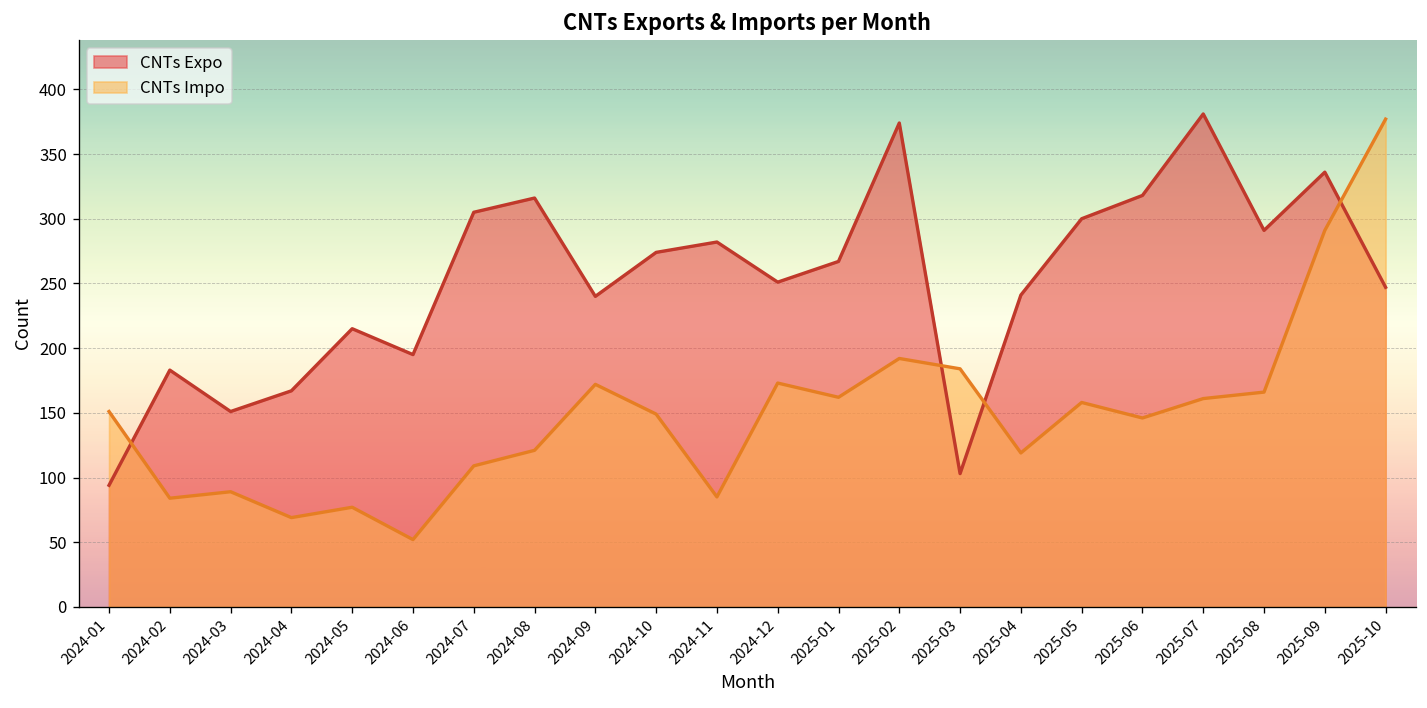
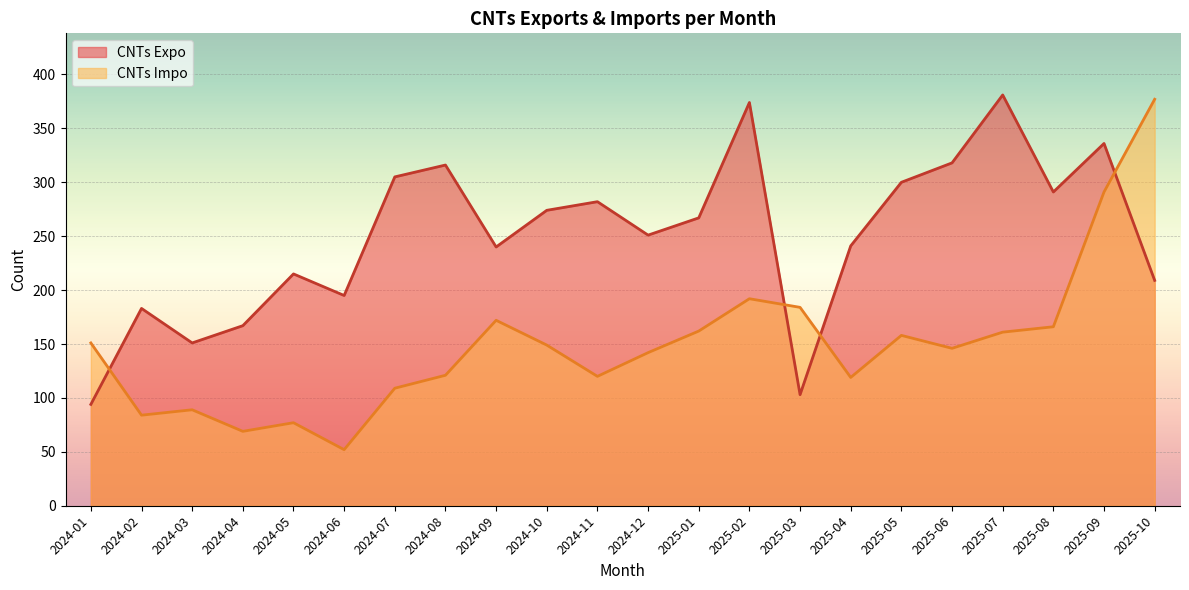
CNTs Impo, 2024-11: 85 -> 120
CNTs Impo, 2024-12: 173 -> 142
CNTs Expo, 2025-10: 247 -> 209
